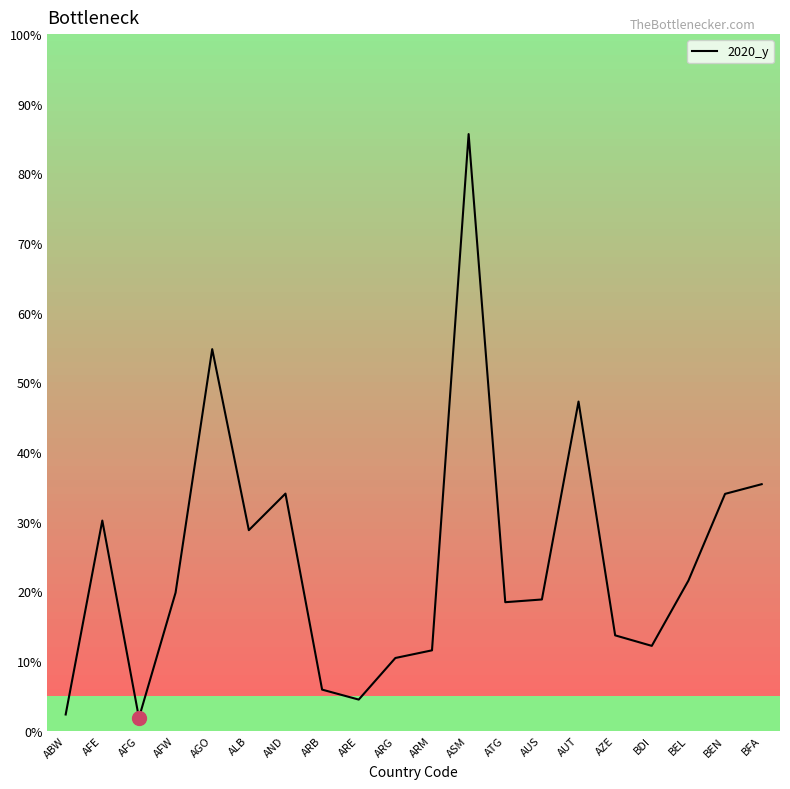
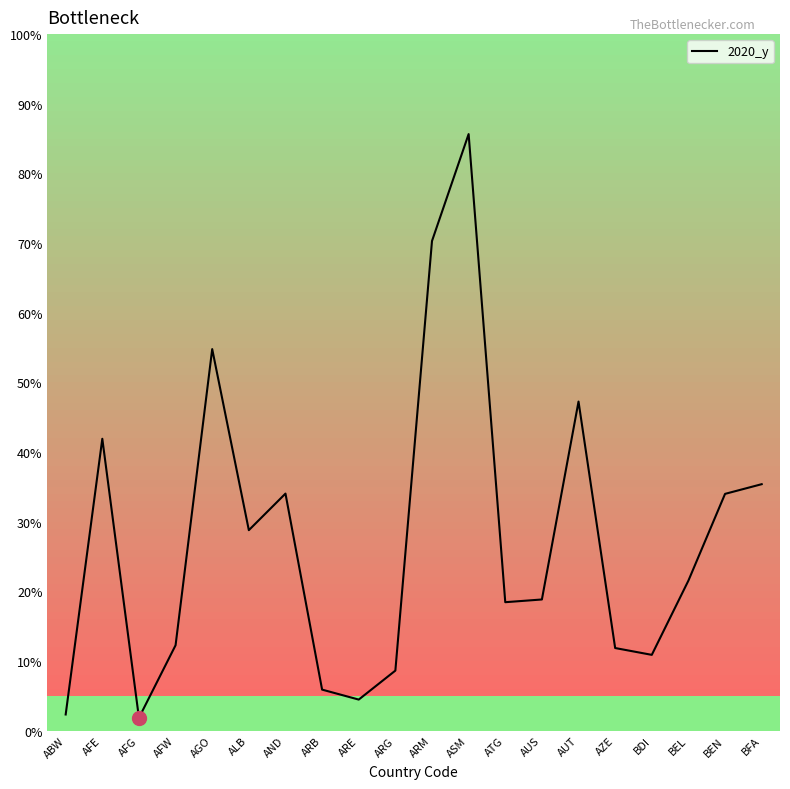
2020_y, AFE: 30% -> 42%
2020_y, AFW: 20% -> 12%
2020_y, ARG: 10% -> 9%
2020_y, ARM: 12% -> 70%
2020_y, AZE: 14% -> 12%
2020_y, BDI: 12% -> 11%
